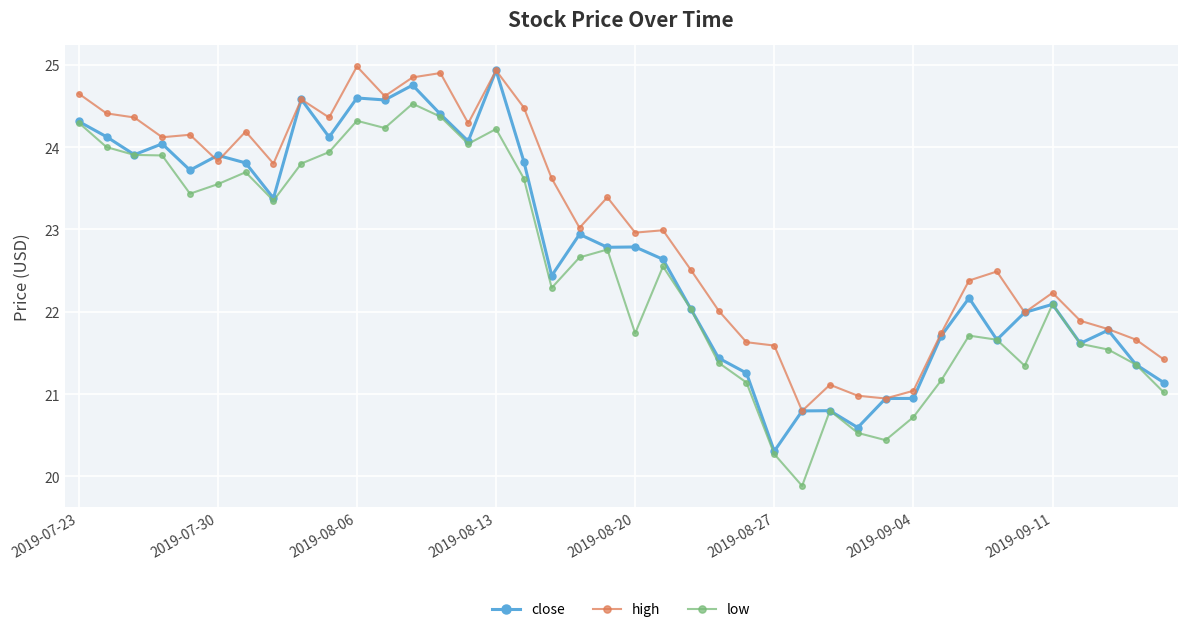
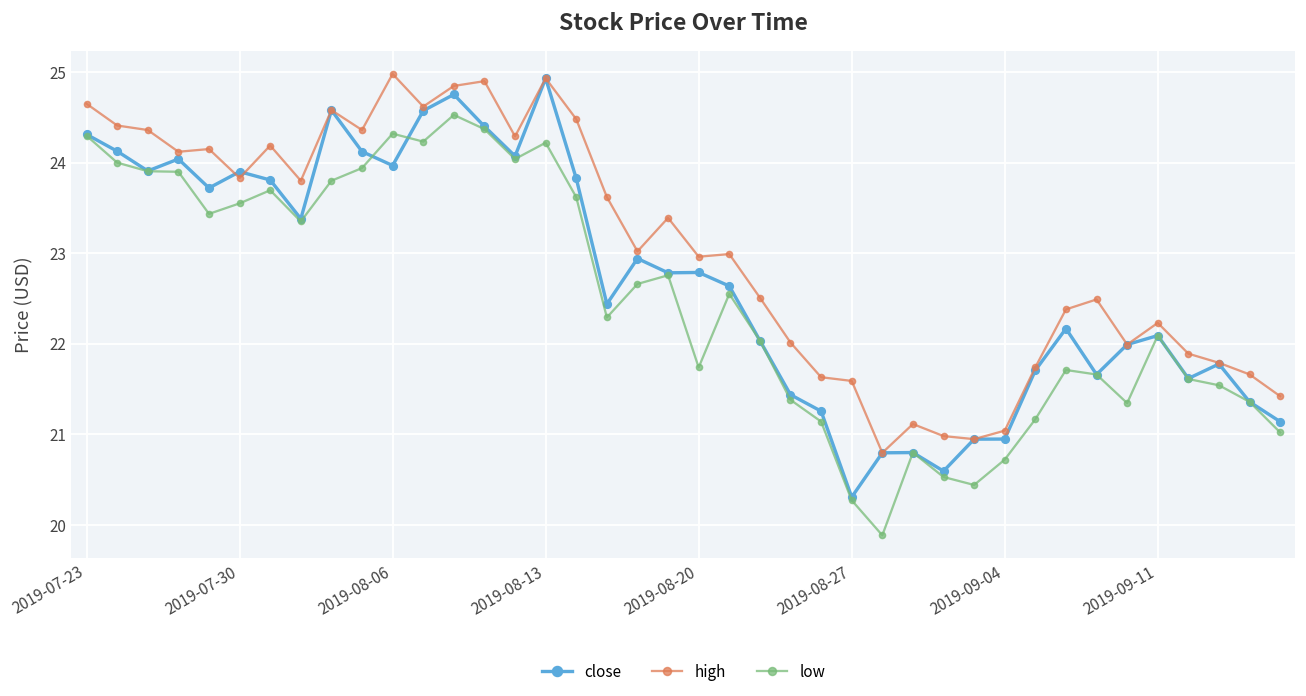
close, 2019-08-06: 24.6 -> 24.0
